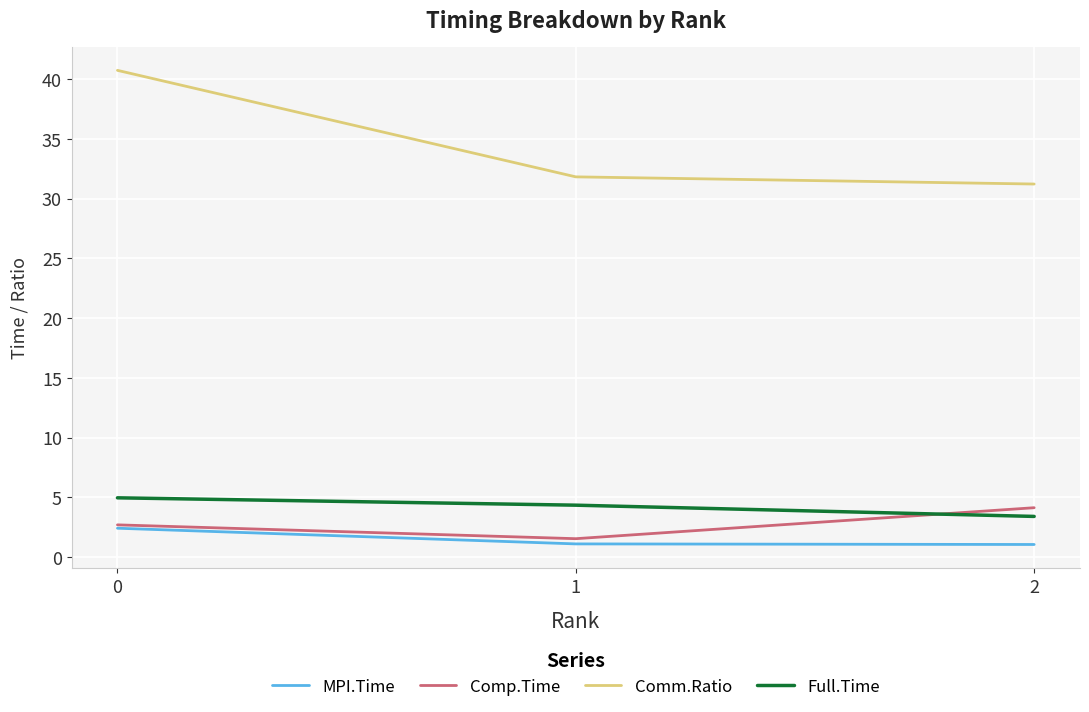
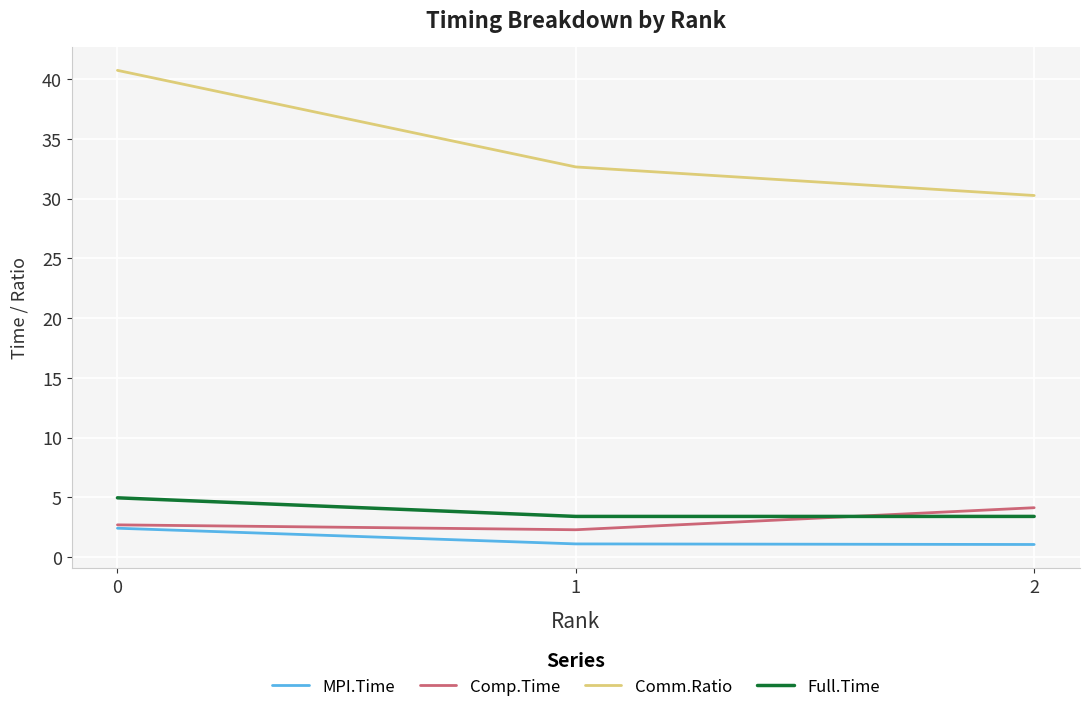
Comp.Time, 1: 1.6 -> 2.3
Comm.Ratio, 1: 31.8 -> 32.7
Full.Time, 1: 4.4 -> 3.4
Comm.Ratio, 2: 31.2 -> 30.3
